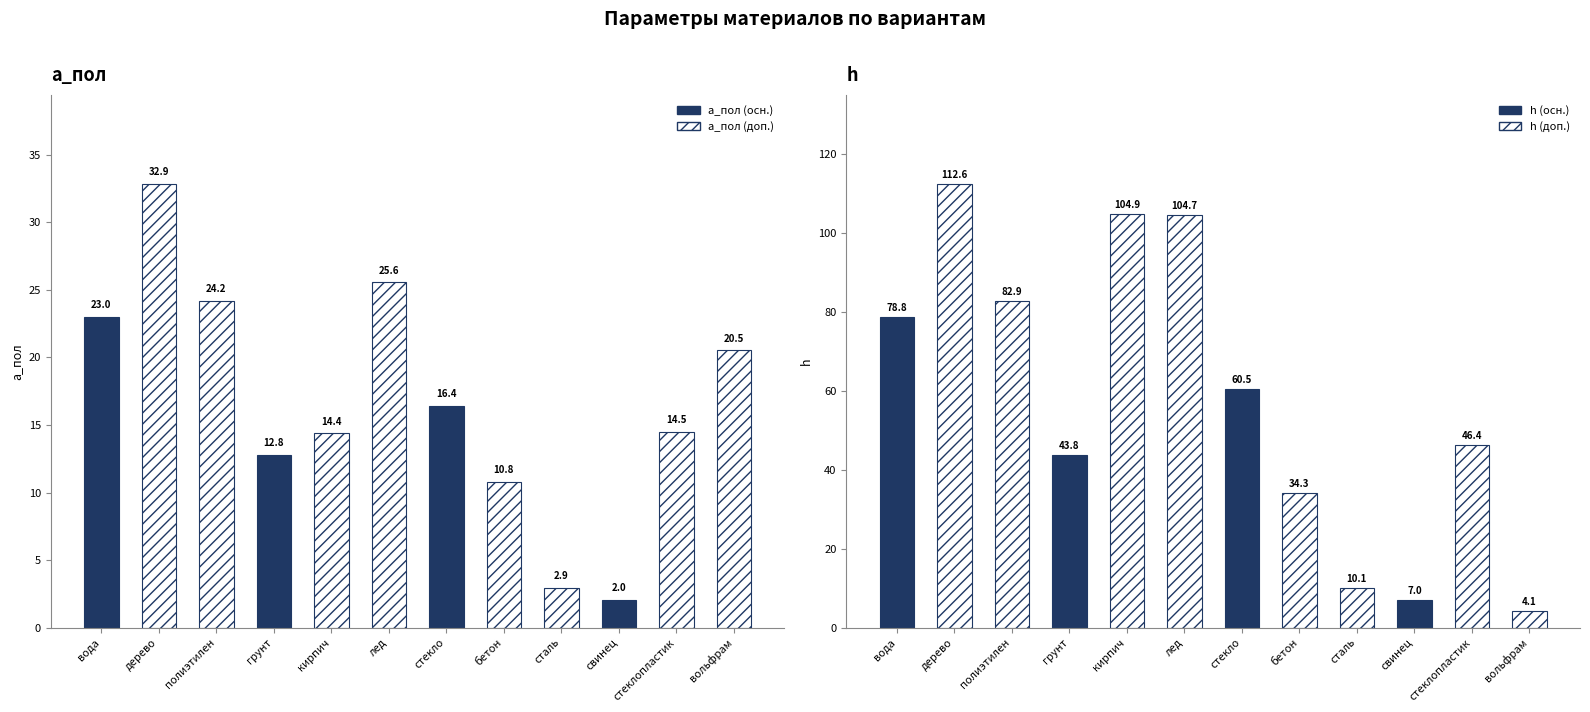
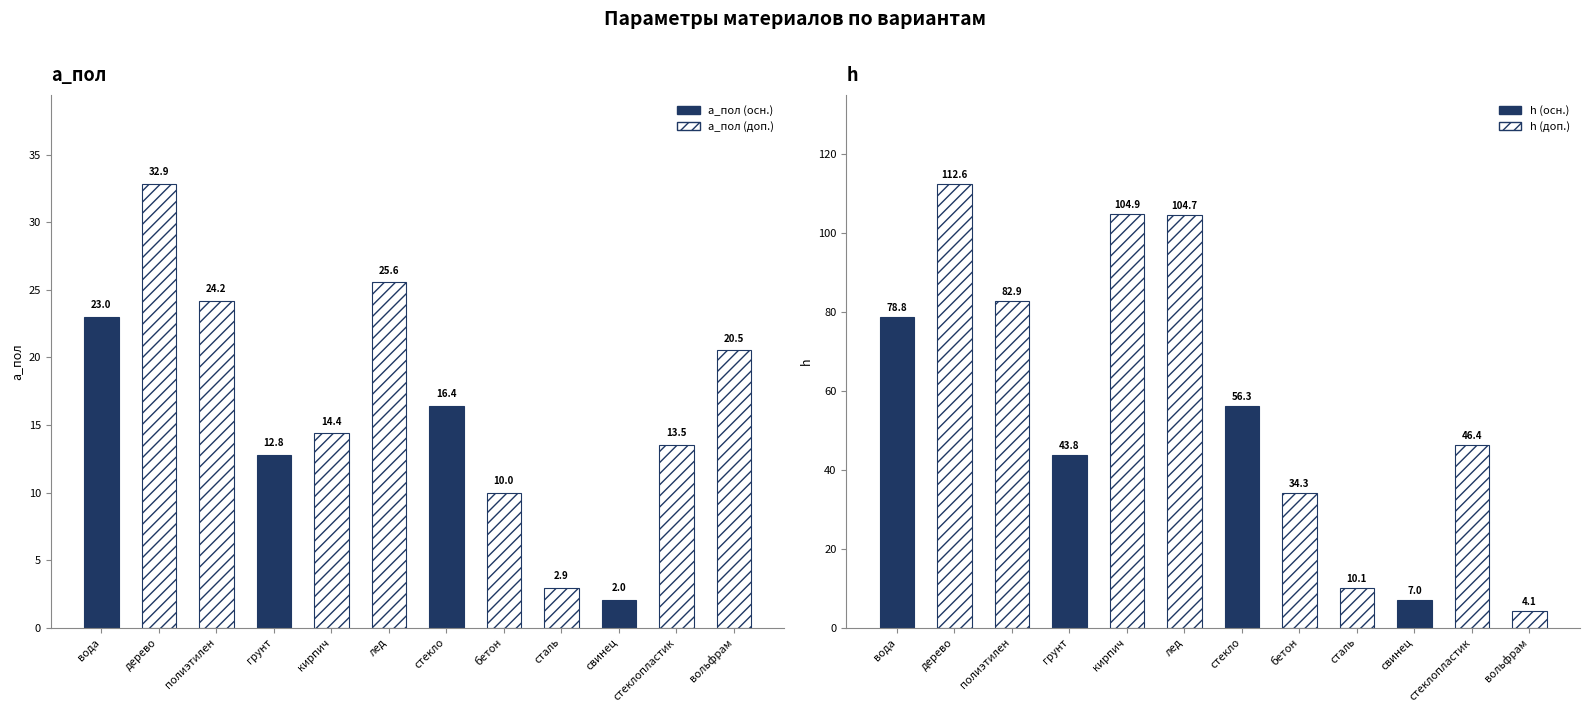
а_пол, бетон: 10.8 -> 10.0
а_пол, стеклопластик: 14.5 -> 13.5
h, стекло: 60.5 -> 56.3
